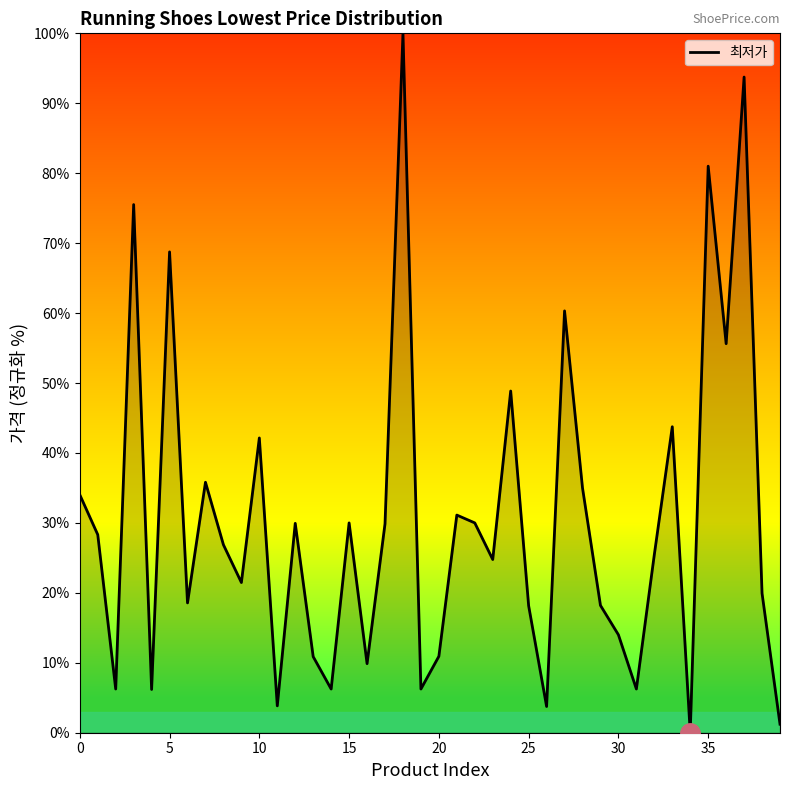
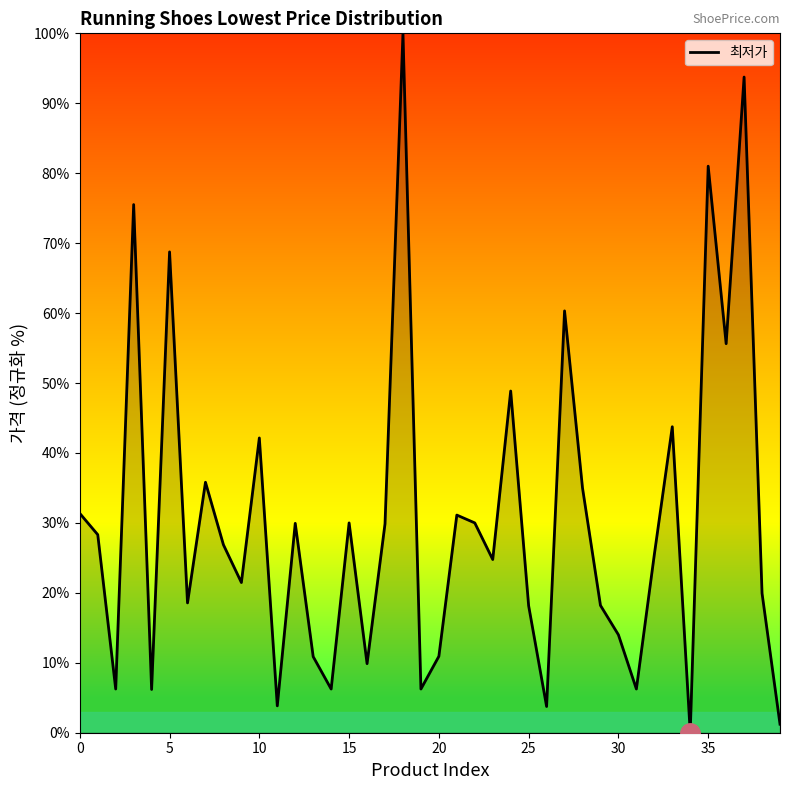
최저가, 0: 34% -> 31%
